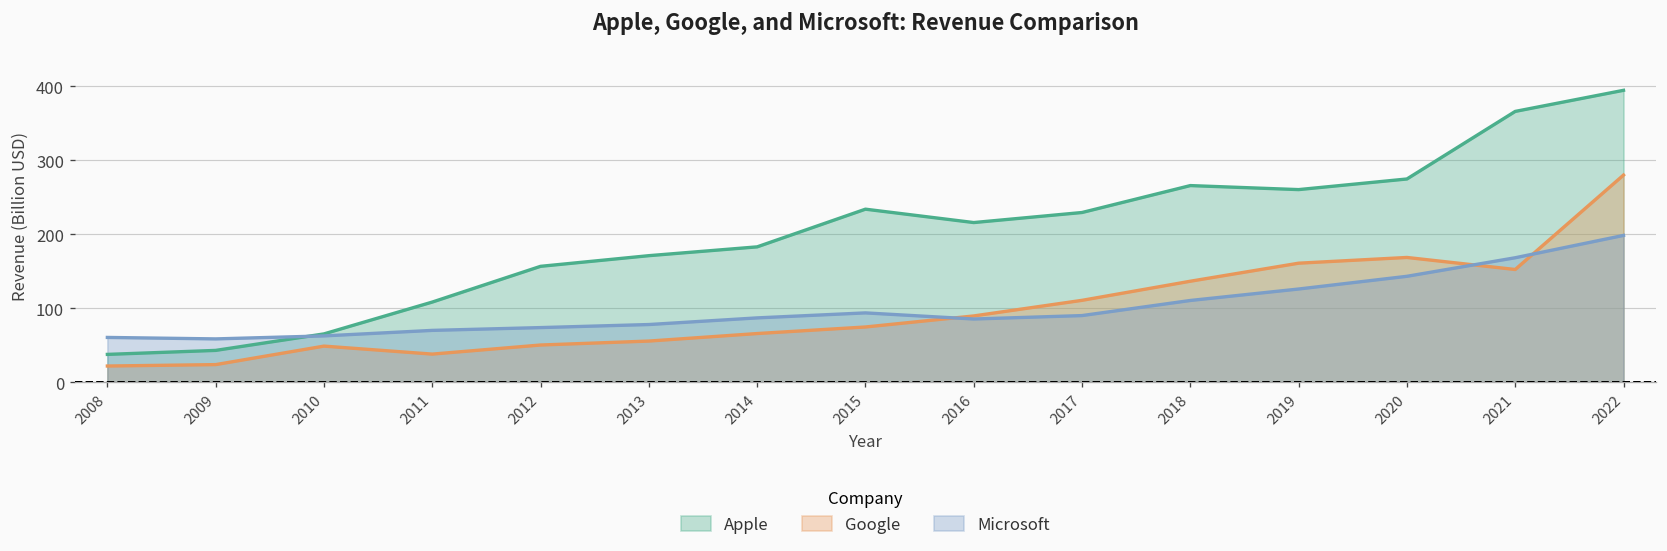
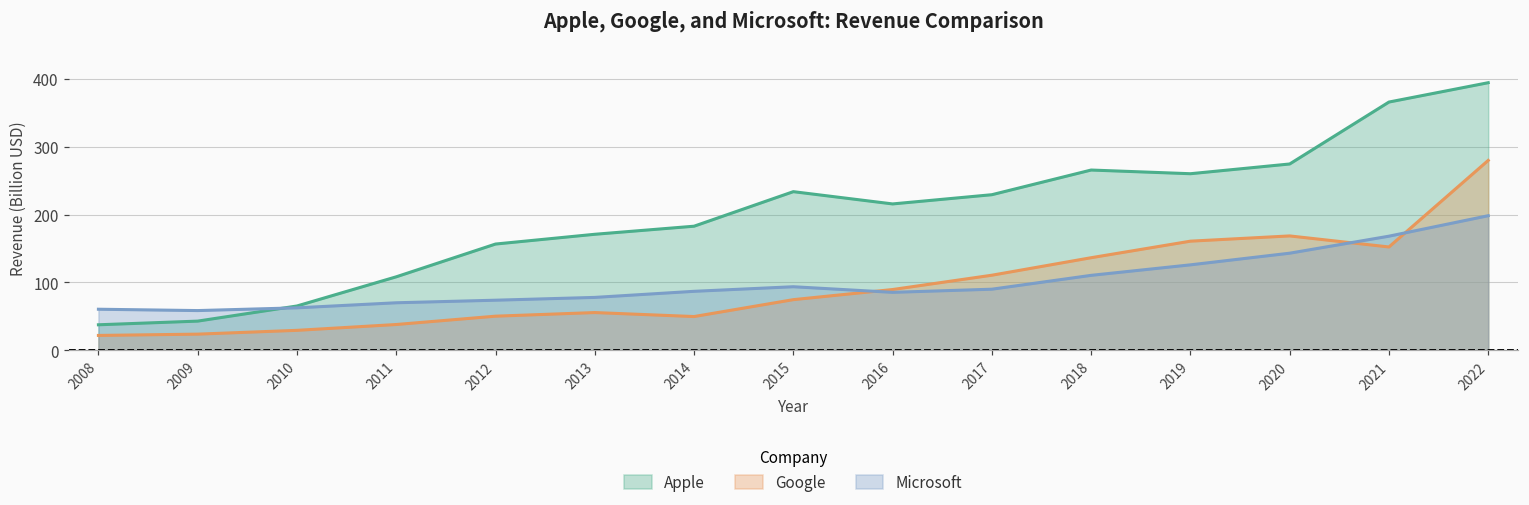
Google, 2010: 50 -> 30
Google, 2014: 70 -> 50
